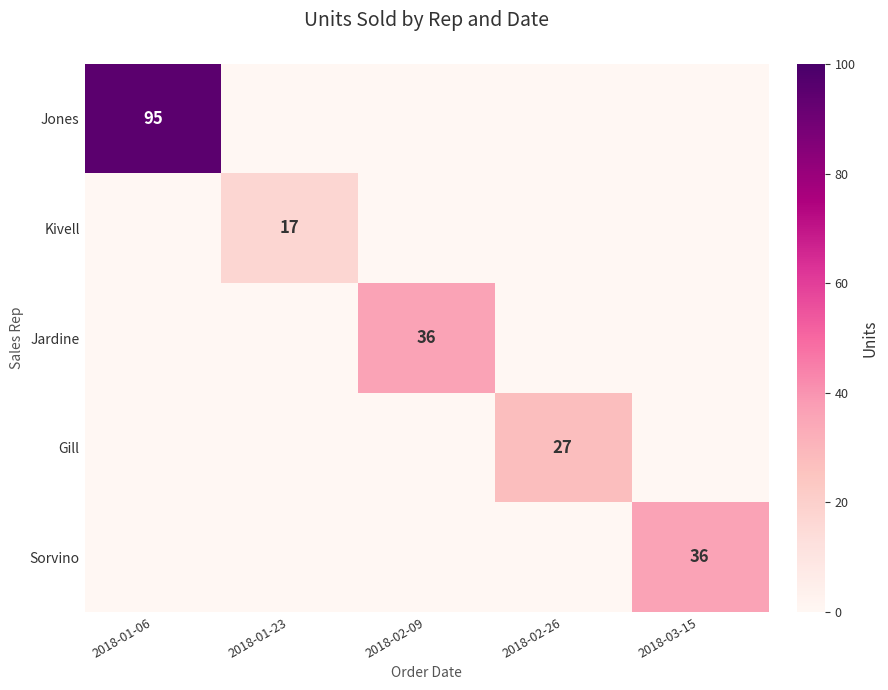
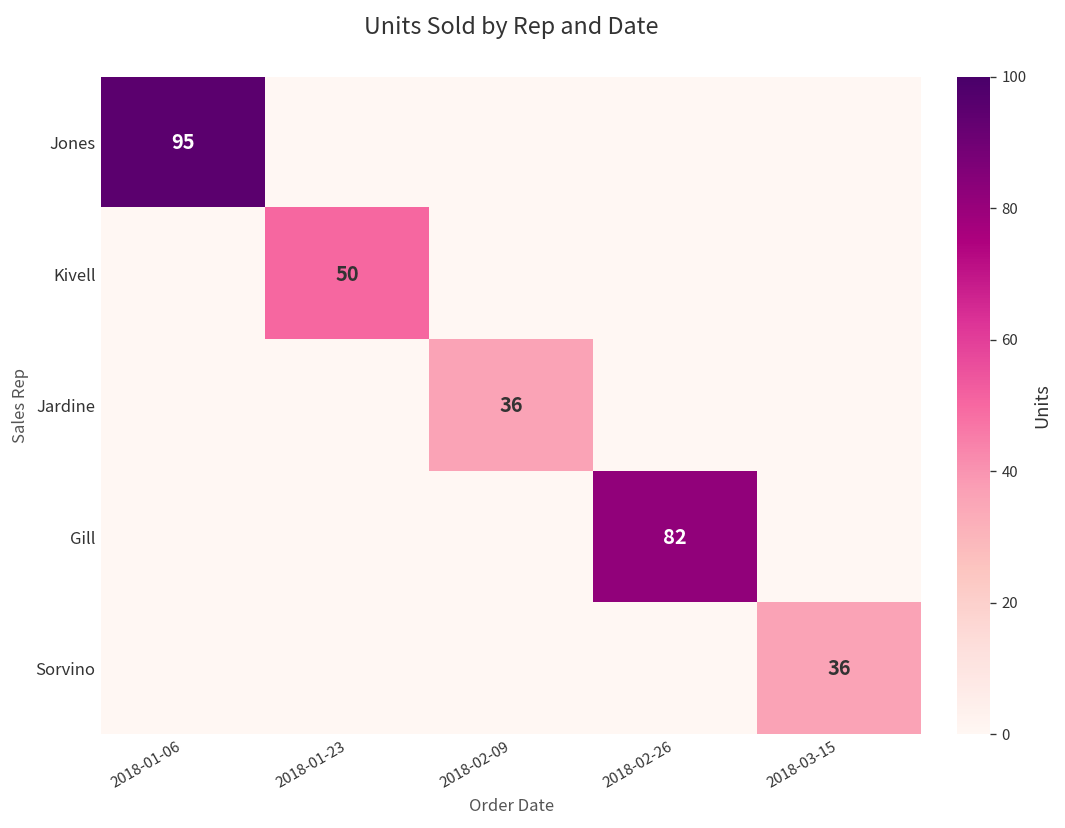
Kivell, 2018-01-23: 17 -> 50
Gill, 2018-02-26: 27 -> 82
